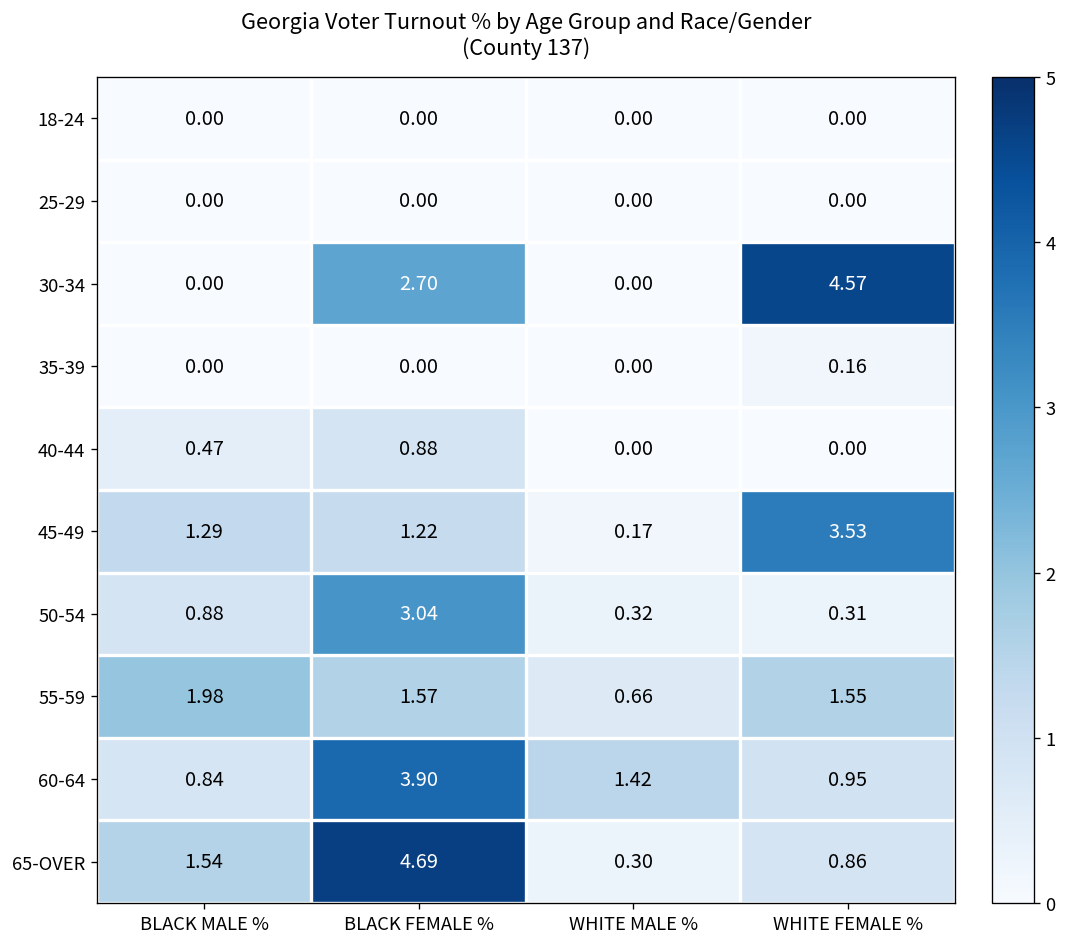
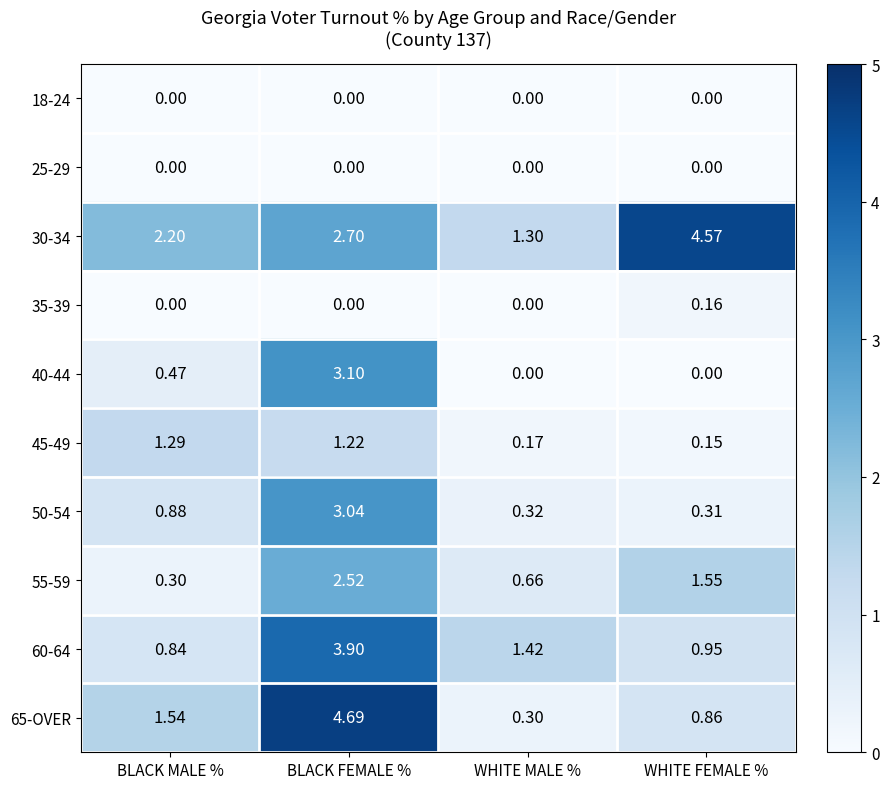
30-34, BLACK MALE %: 0.00 -> 2.20
30-34, WHITE MALE %: 0.00 -> 1.30
40-44, BLACK FEMALE %: 0.88 -> 3.10
45-49, WHITE FEMALE %: 3.53 -> 0.15
55-59, BLACK MALE %: 1.98 -> 0.30
55-59, BLACK FEMALE %: 1.57 -> 2.52
